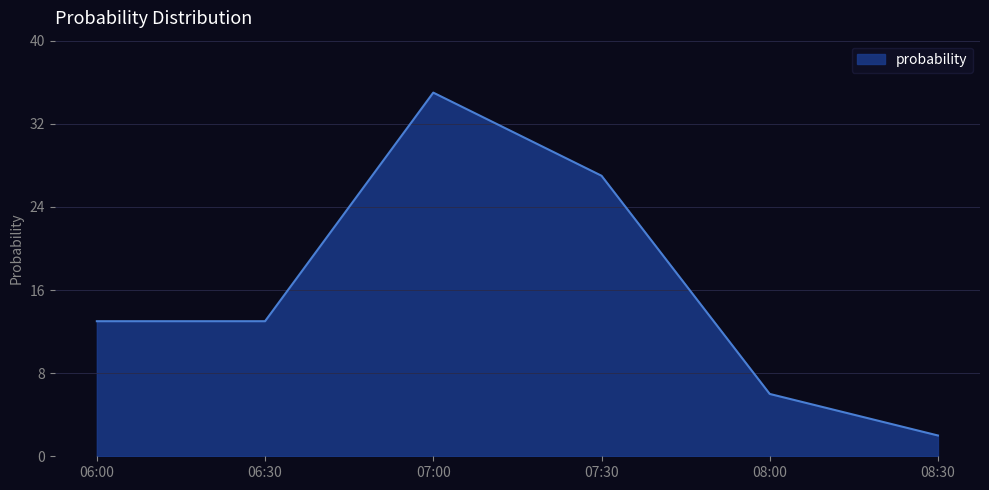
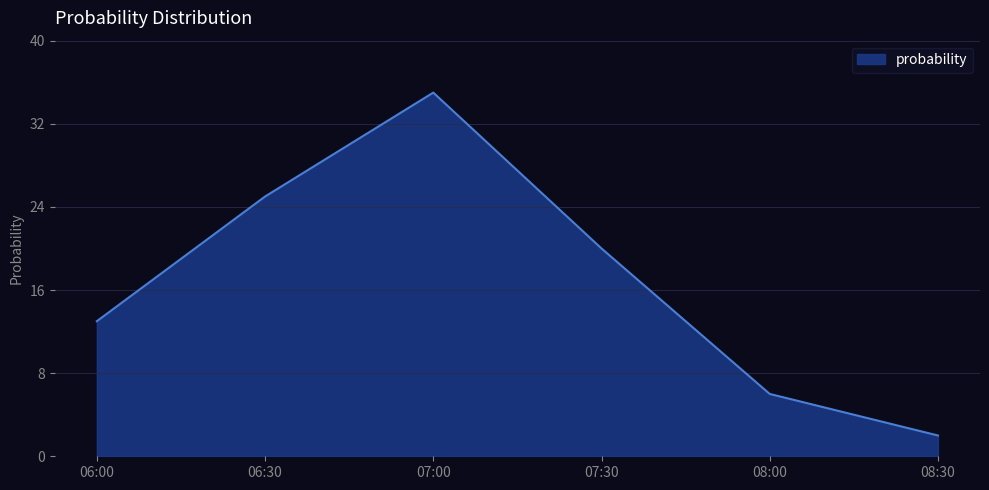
06:30: 13 -> 25
07:30: 27 -> 20
